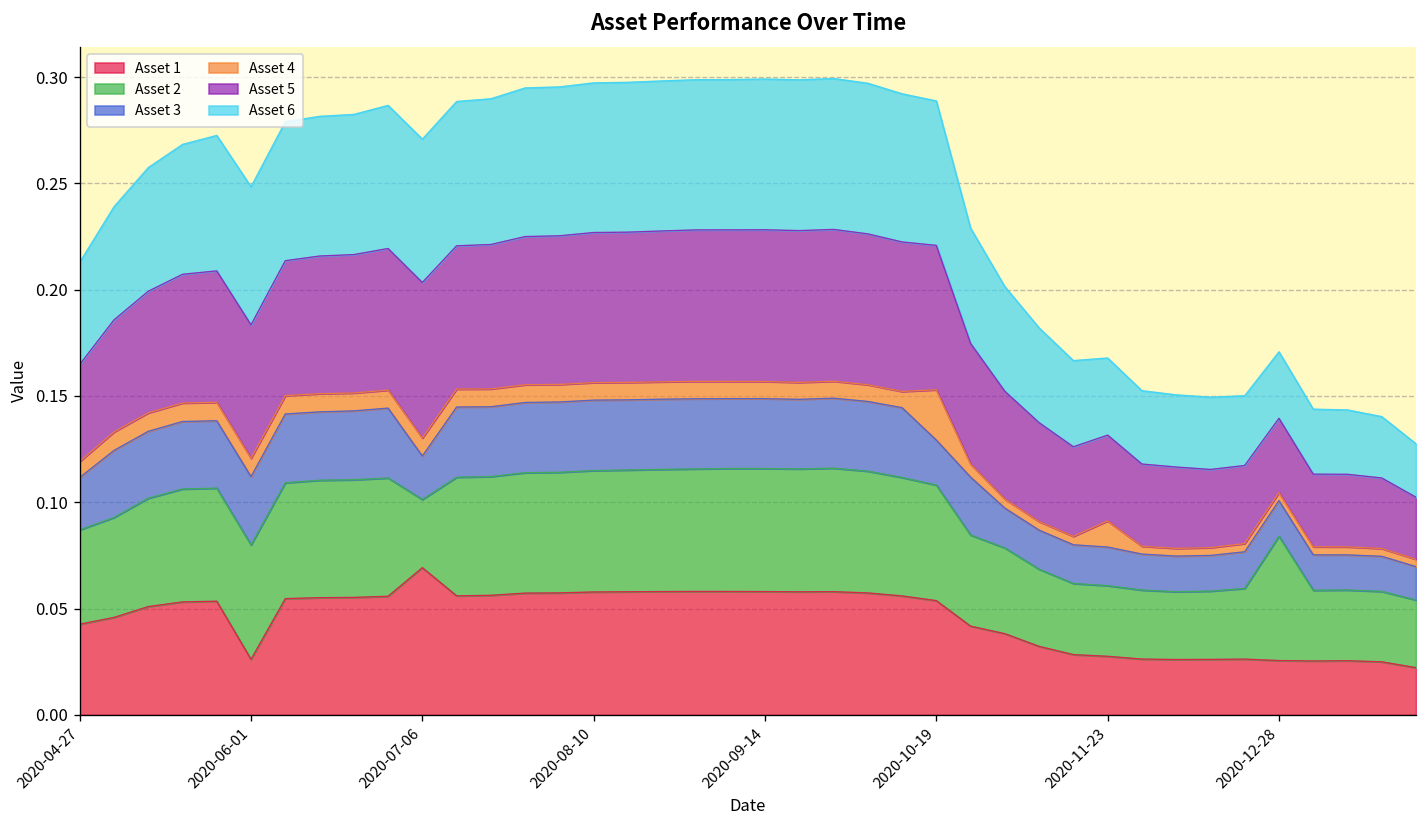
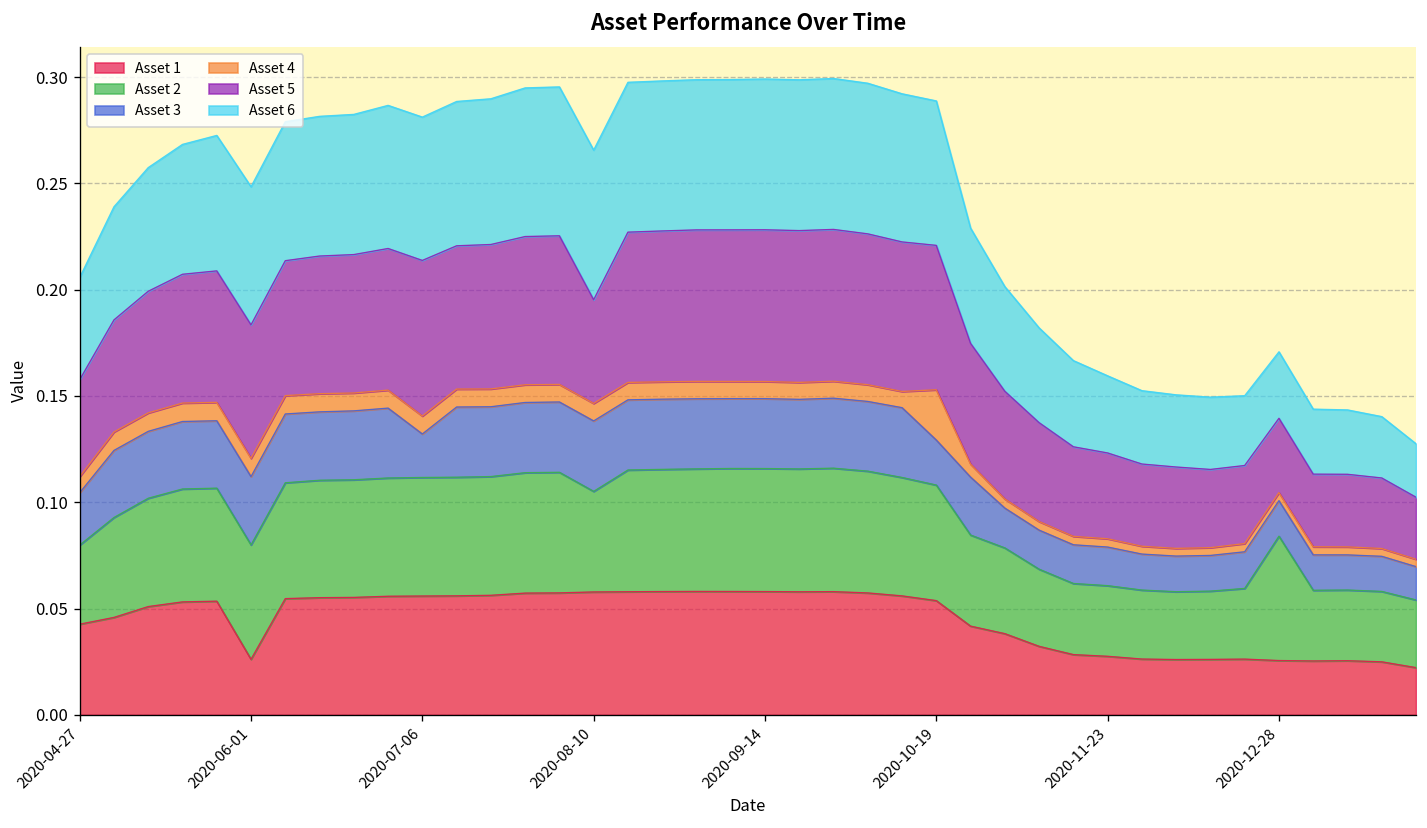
Asset 2, 2020-04-27: 0.044 -> 0.037
Asset 1, 2020-07-06: 0.069 -> 0.056
Asset 2, 2020-07-06: 0.032 -> 0.056
Asset 2, 2020-08-10: 0.057 -> 0.047
Asset 5, 2020-08-10: 0.071 -> 0.049
Asset 4, 2020-11-23: 0.012 -> 0.004
